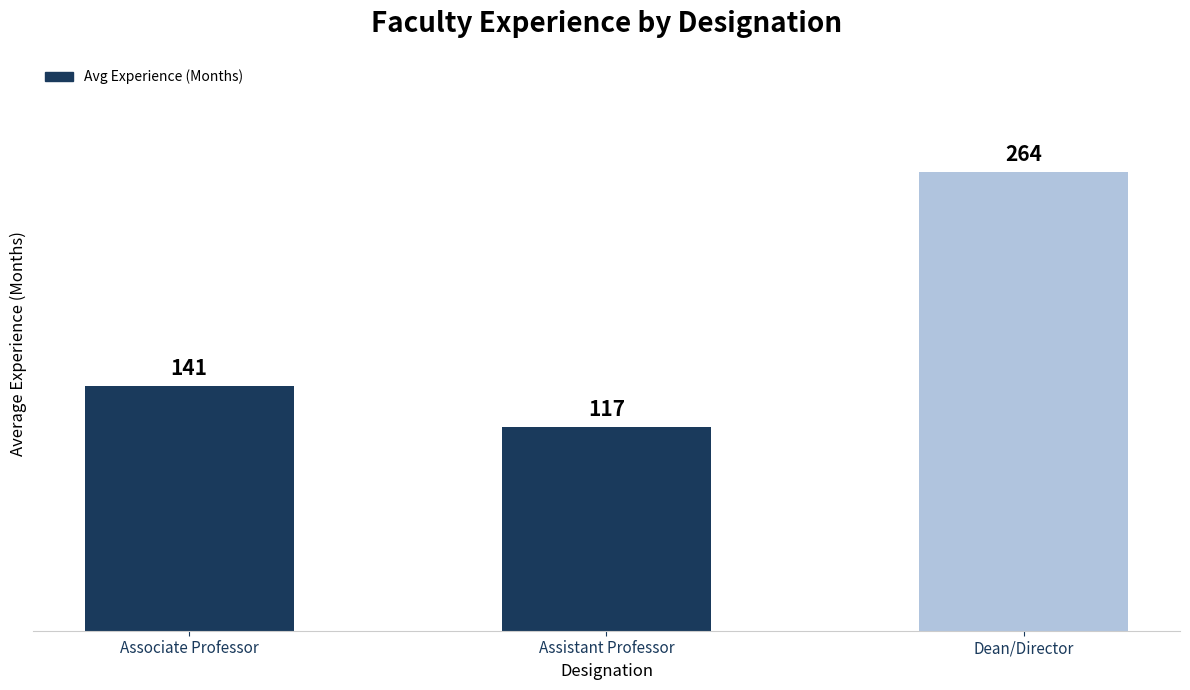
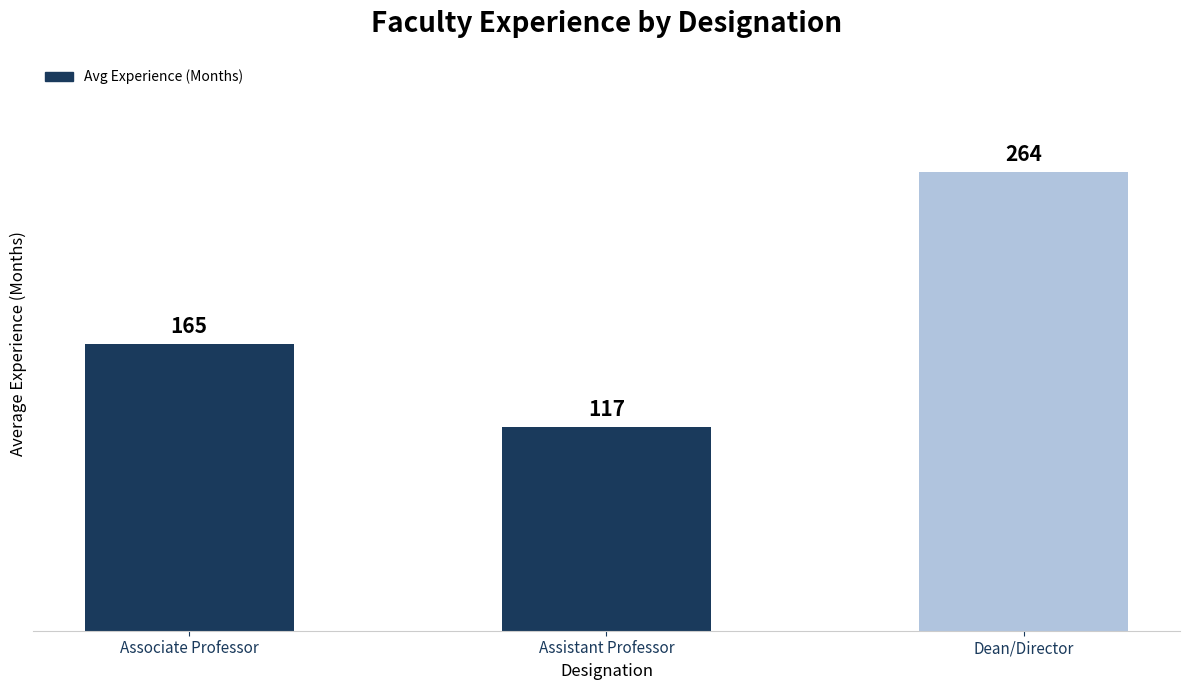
Associate Professor: 141 -> 165
